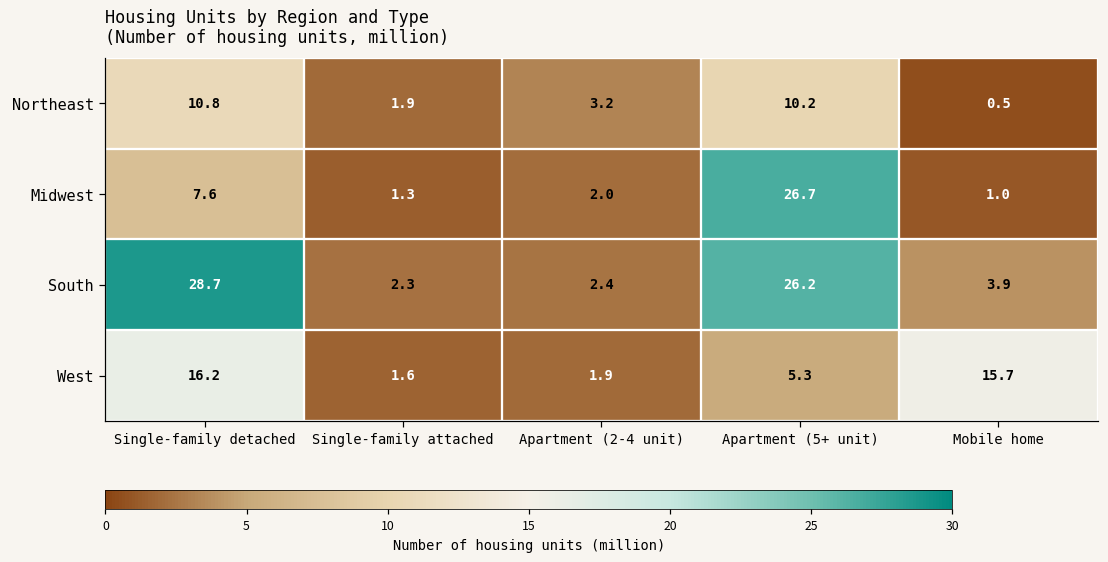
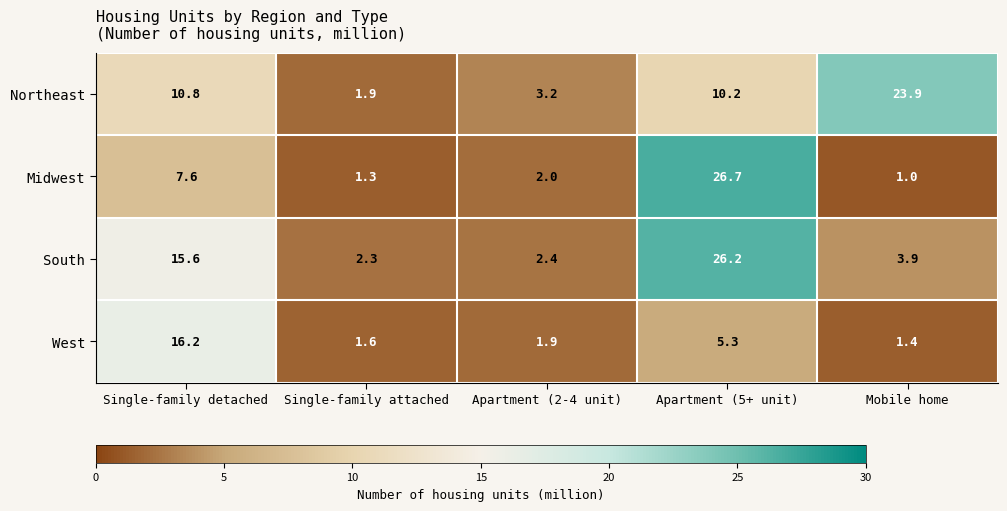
Northeast, Mobile home: 0.5 -> 23.9
South, Single-family detached: 28.7 -> 15.6
West, Mobile home: 15.7 -> 1.4
